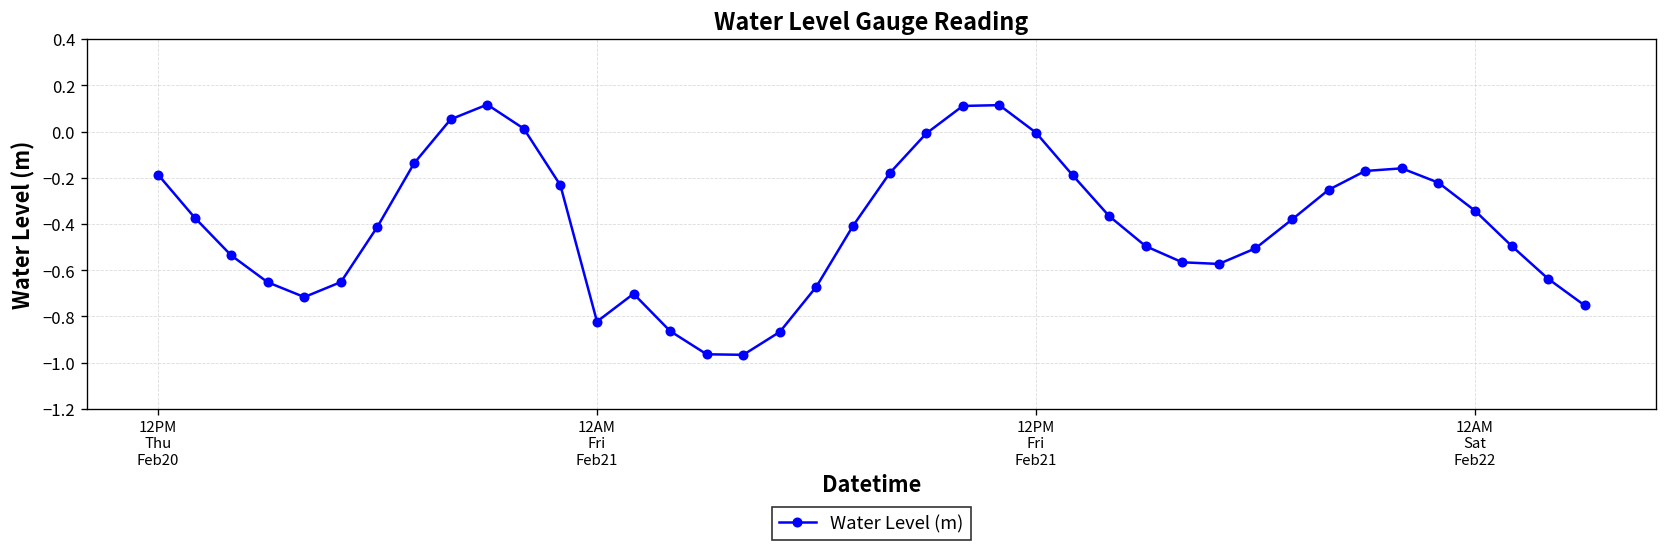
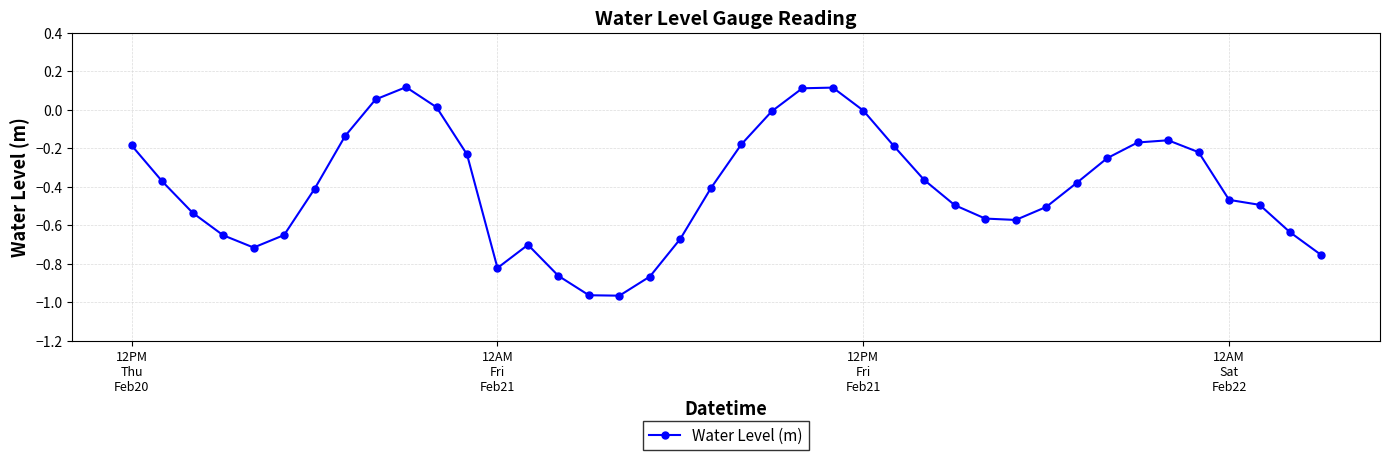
12AM Sat Feb22: -0.34 -> -0.47
